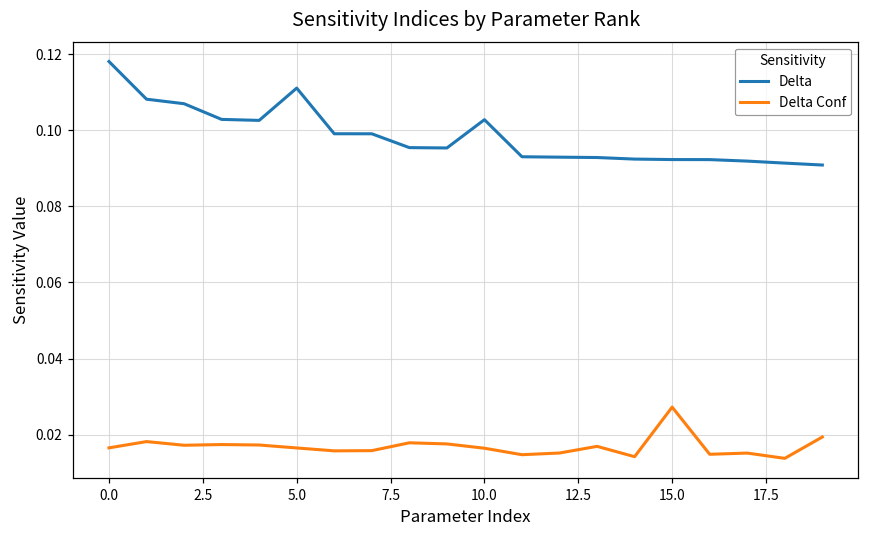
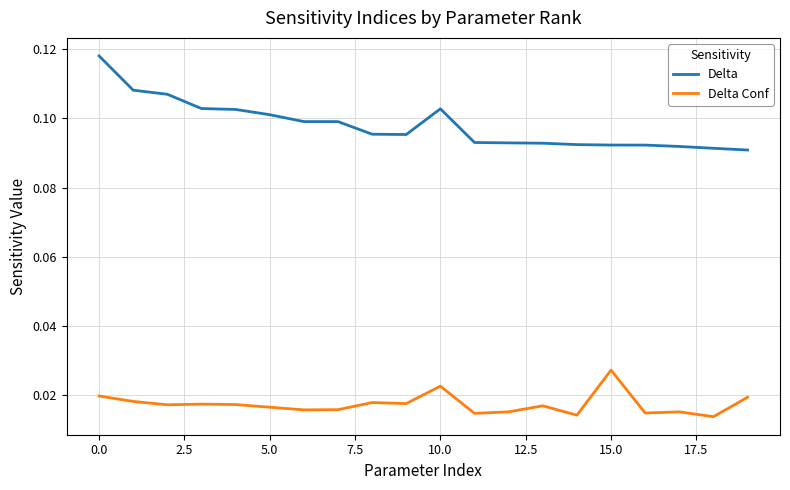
Delta Conf, 0.0: 0.017 -> 0.020
Delta, 5.0: 0.111 -> 0.101
Delta Conf, 10.0: 0.016 -> 0.023
